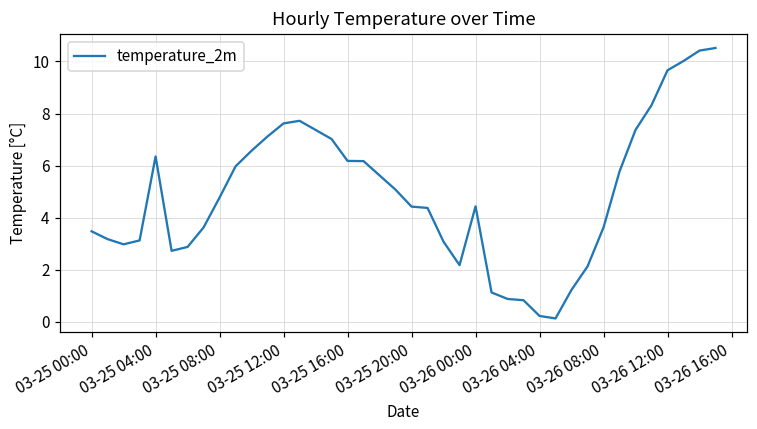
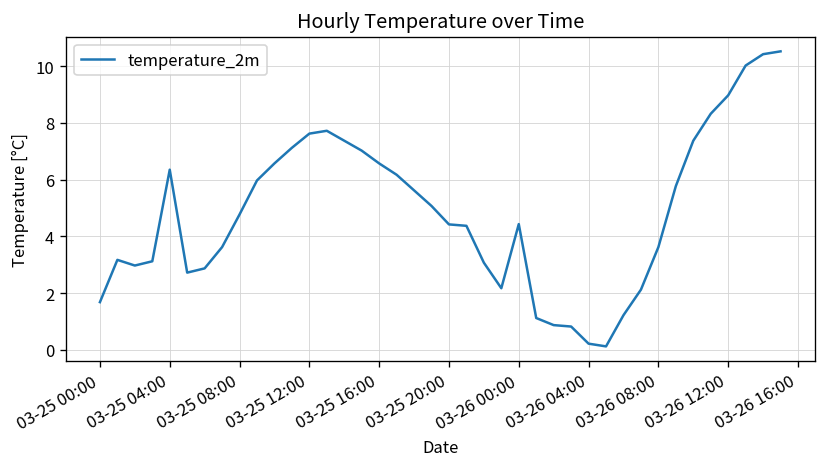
03-25 00:00: 3.5 -> 1.7
03-25 16:00: 6.2 -> 6.6
03-26 12:00: 9.7 -> 9.0
